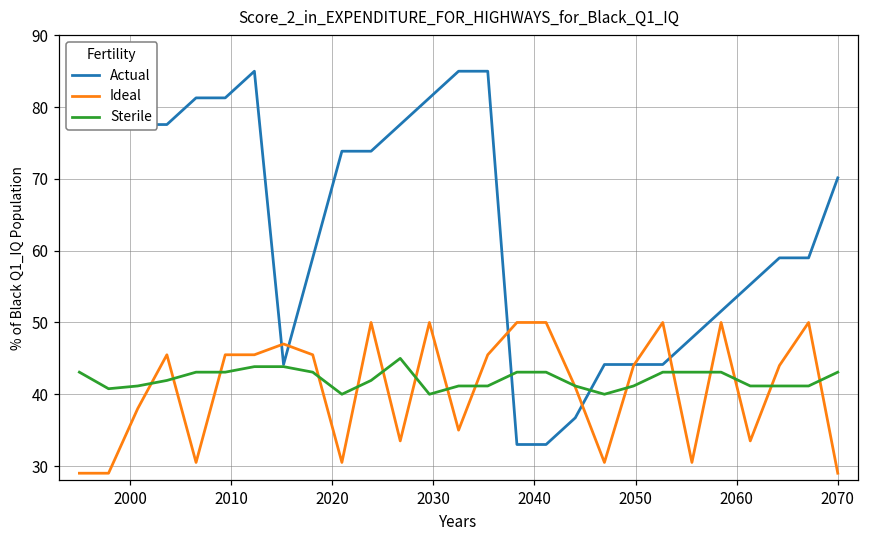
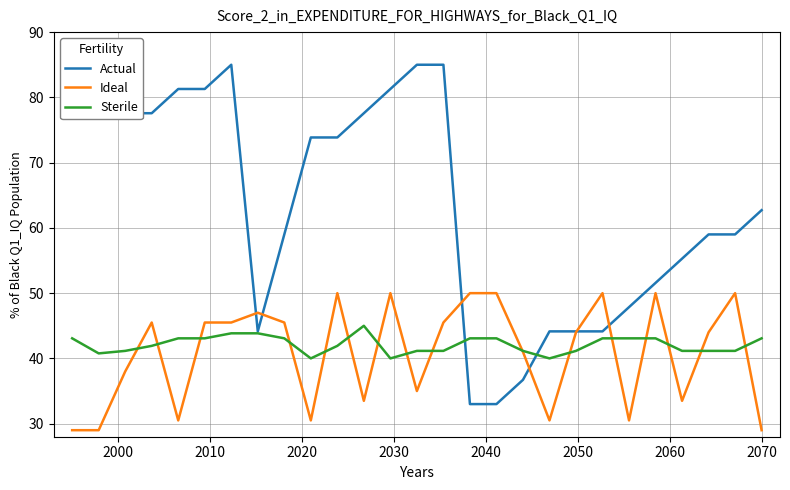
Actual, 2070: 70 -> 63
